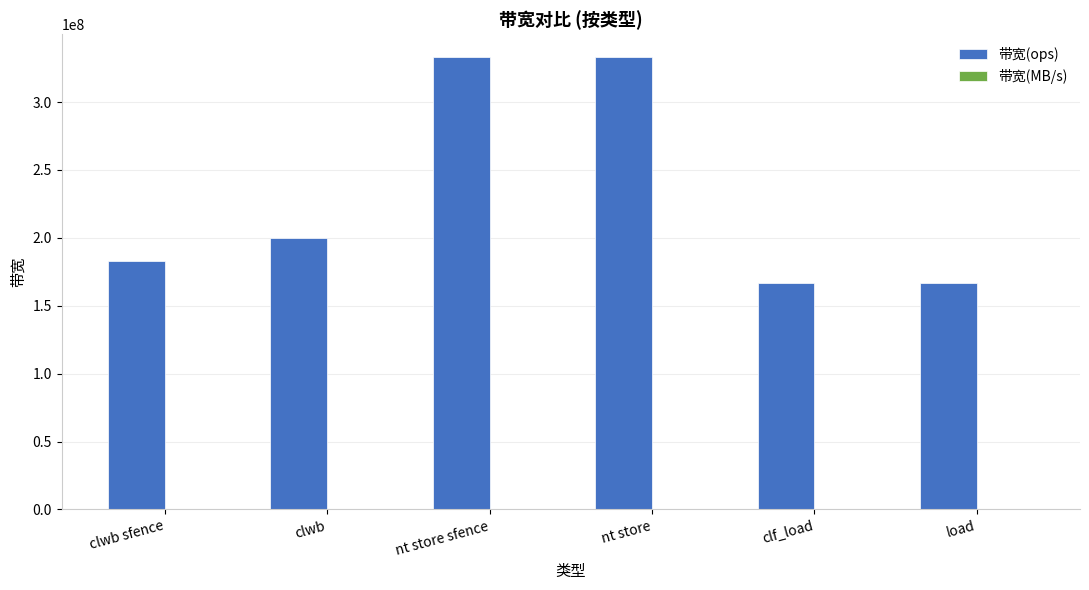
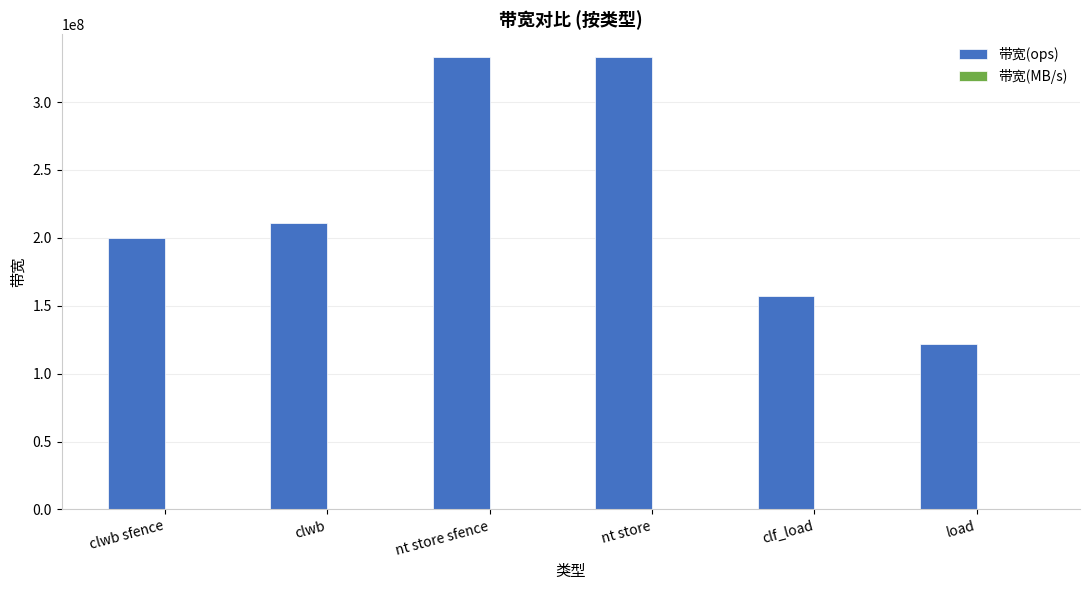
带宽(ops), clwb sfence: 183000000 -> 200000000
带宽(ops), clwb: 200000000 -> 211000000
带宽(ops), clf_load: 167000000 -> 157000000
带宽(ops), load: 167000000 -> 122000000
